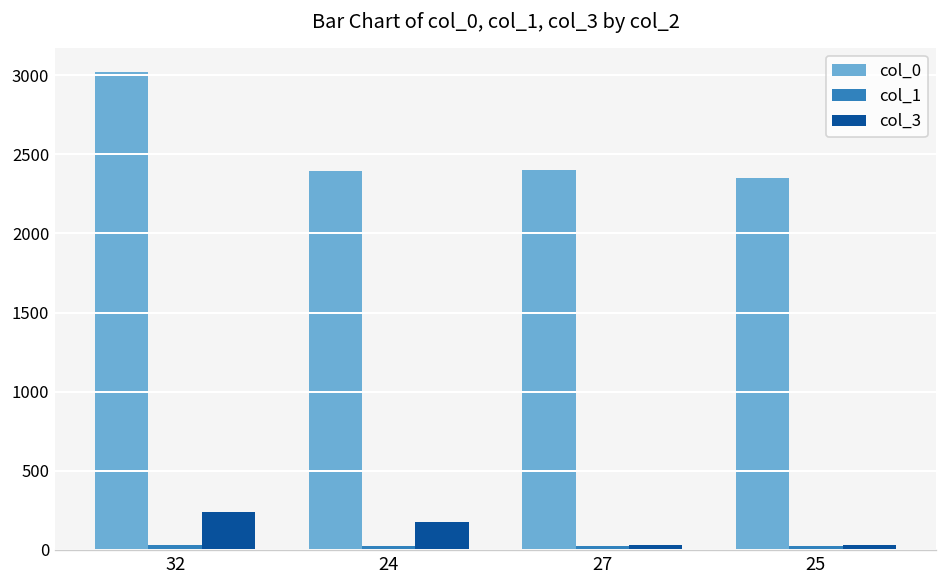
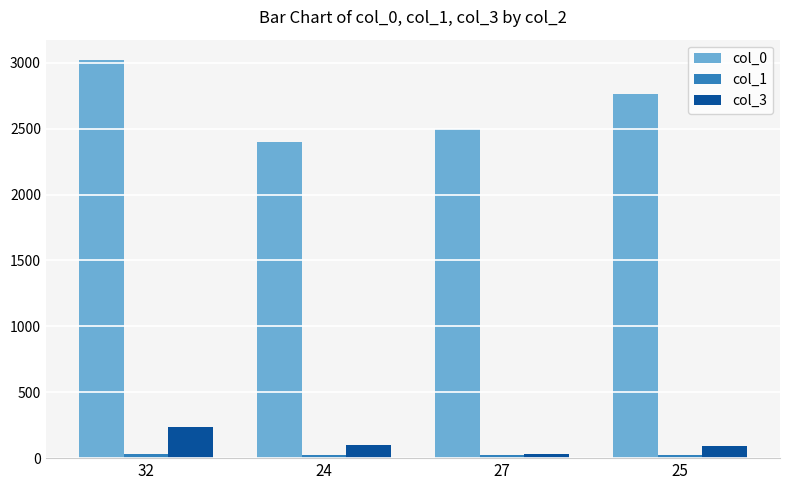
col_3, 24: 180 -> 100
col_0, 27: 2400 -> 2500
col_0, 25: 2350 -> 2760
col_3, 25: 30 -> 100
